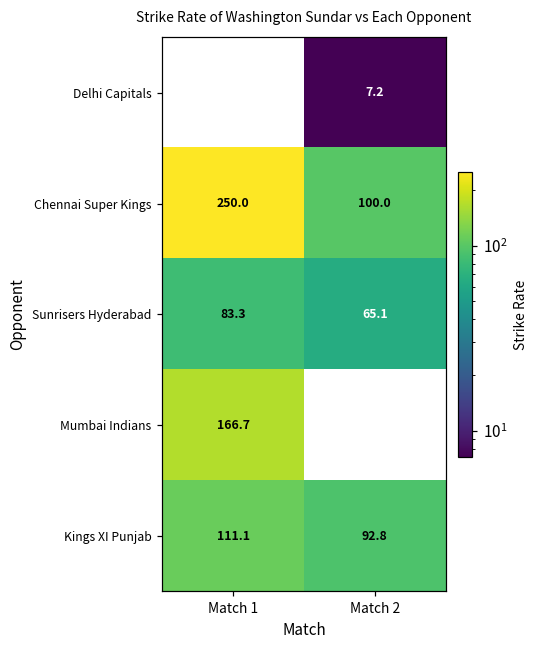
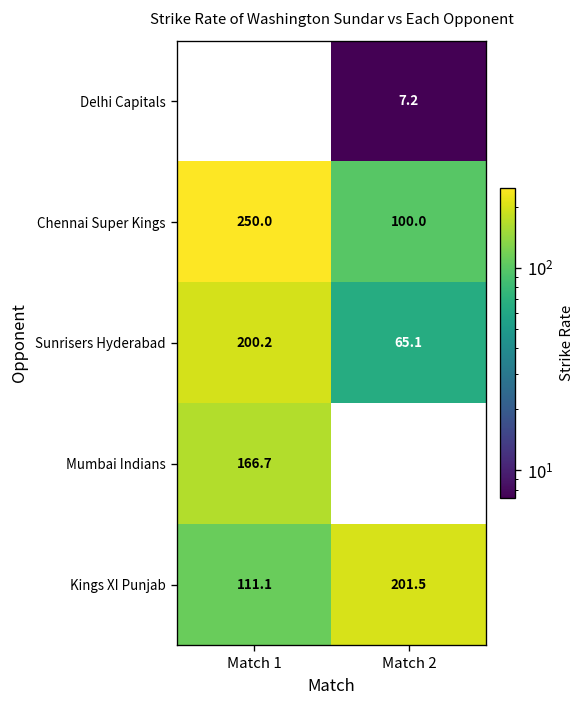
Sunrisers Hyderabad, Match 1: 83.3 -> 200.2
Kings XI Punjab, Match 2: 92.8 -> 201.5
